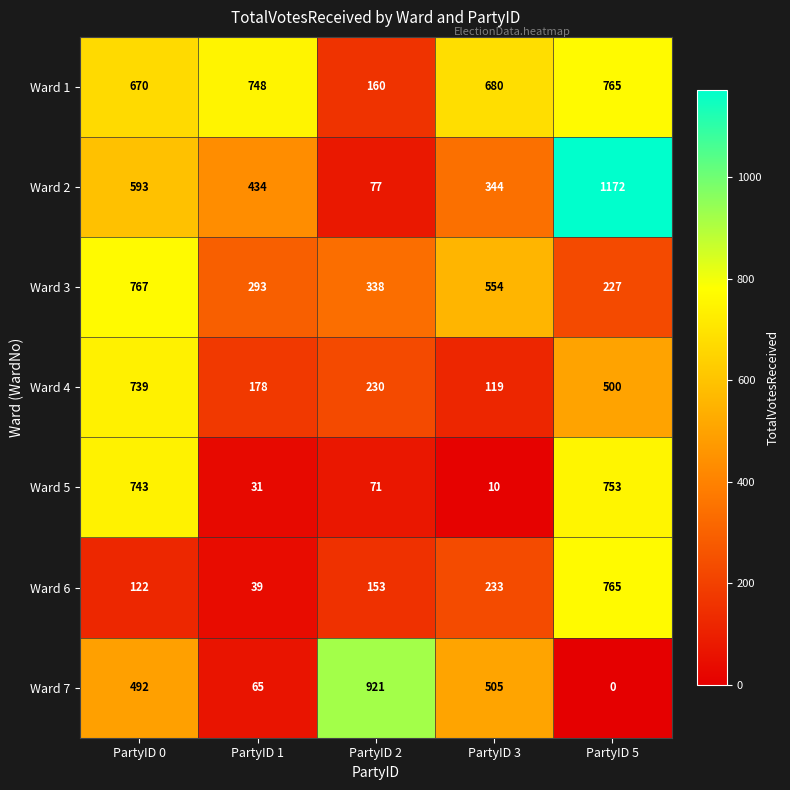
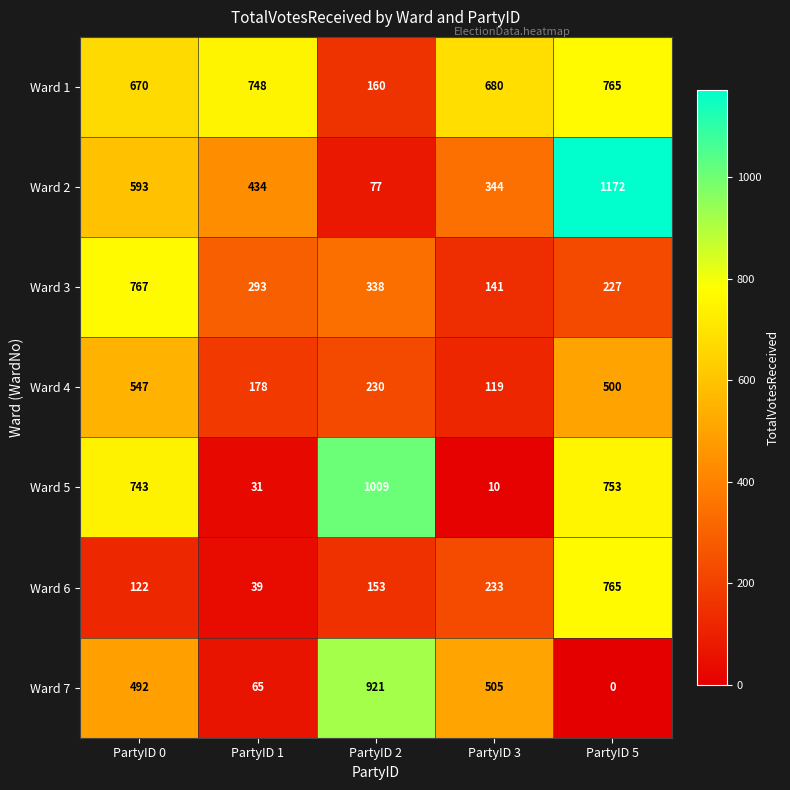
Ward 3, PartyID 3: 554 -> 141
Ward 4, PartyID 0: 739 -> 547
Ward 5, PartyID 2: 71 -> 1009
